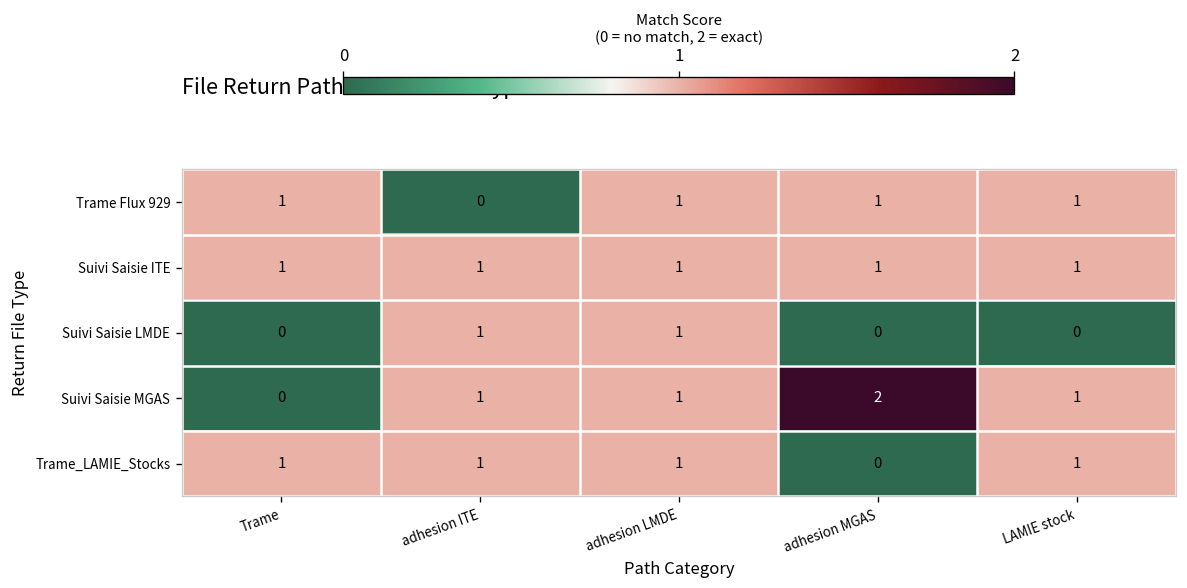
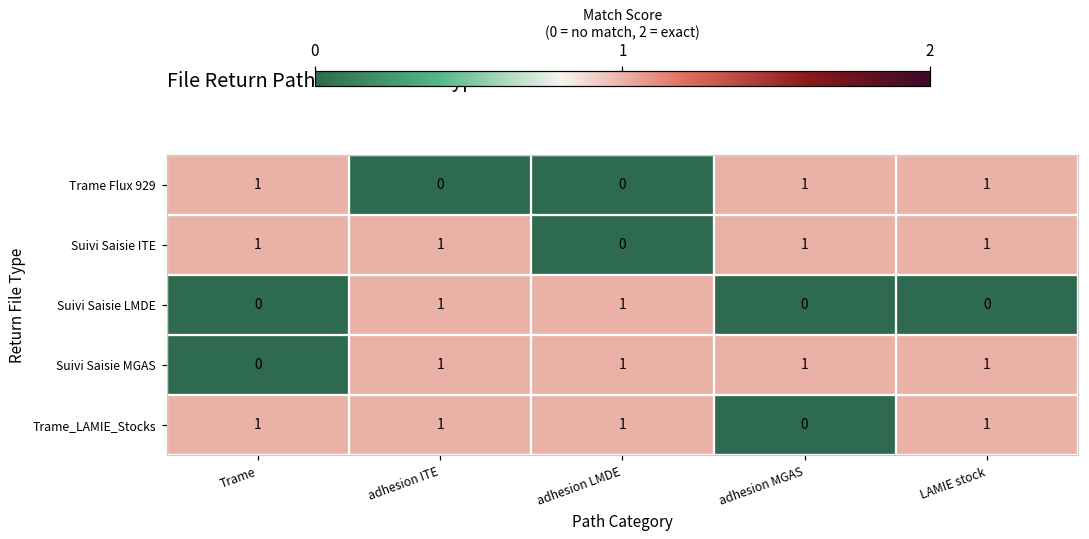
Trame Flux 929, adhesion LMDE: 1 -> 0
Suivi Saisie ITE, adhesion LMDE: 1 -> 0
Suivi Saisie MGAS, adhesion MGAS: 2 -> 1
